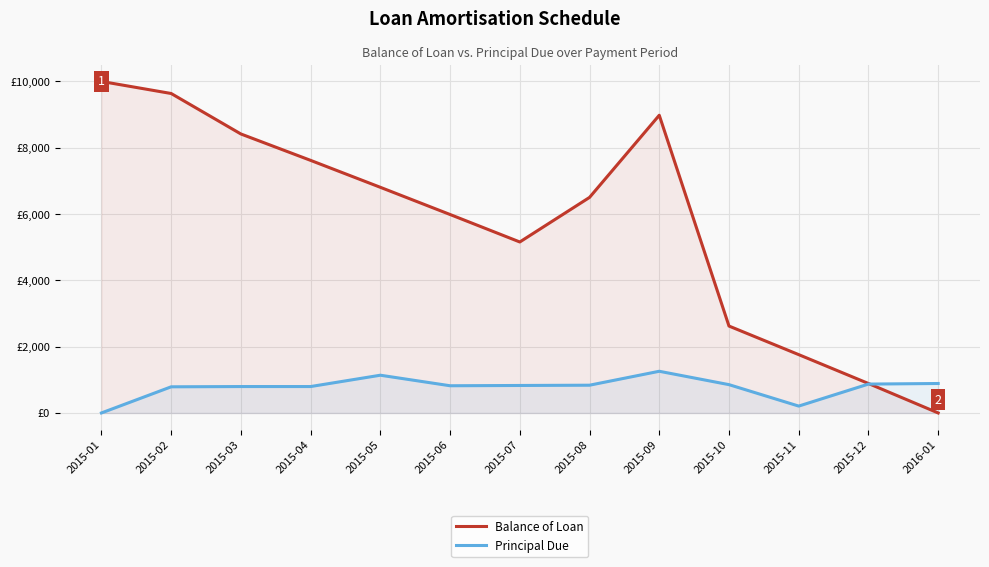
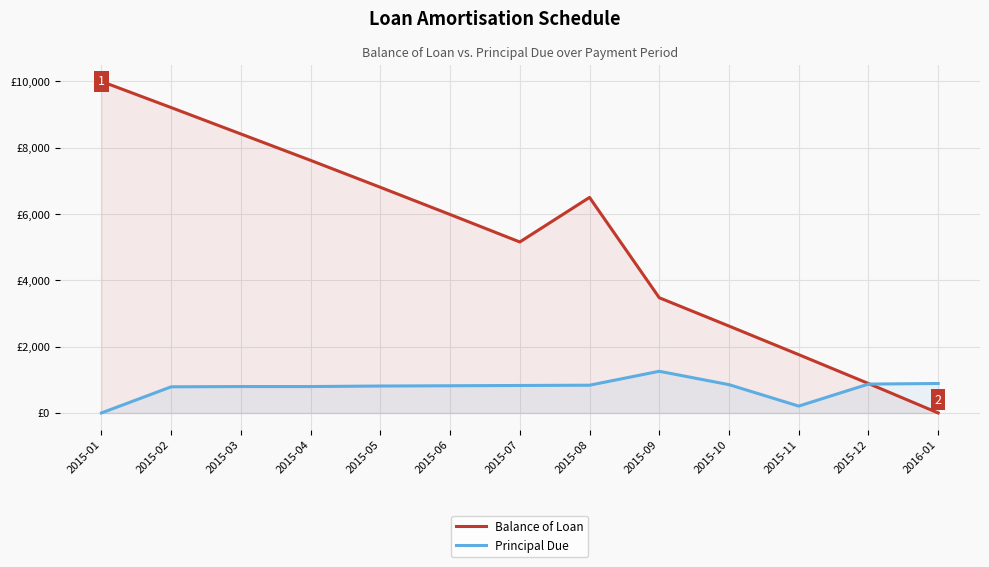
Balance of Loan, 2015-02: £9,600 -> £9,200
Principal Due, 2015-05: £1,100 -> £800
Balance of Loan, 2015-09: £9,000 -> £3,500
